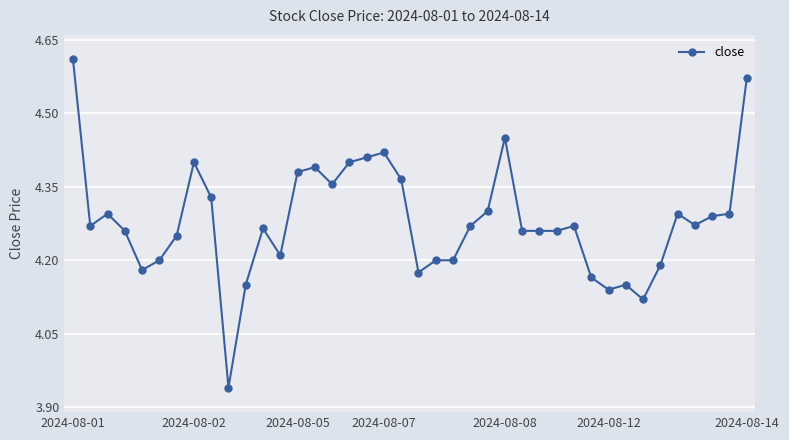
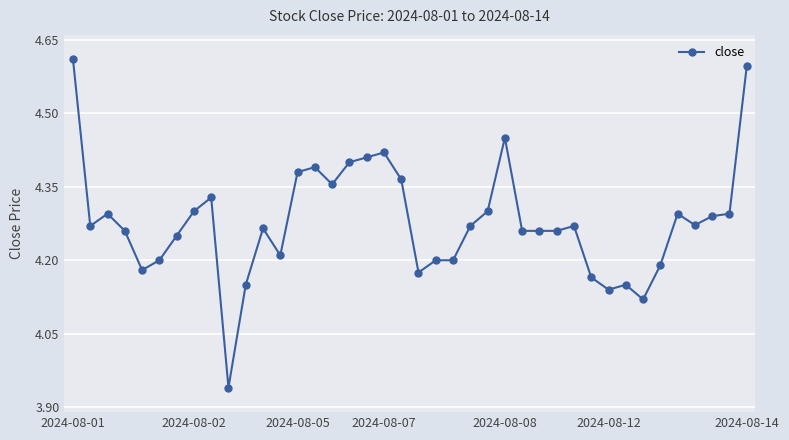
2024-08-02: 4.4 -> 4.3
2024-08-14: 4.57 -> 4.60
